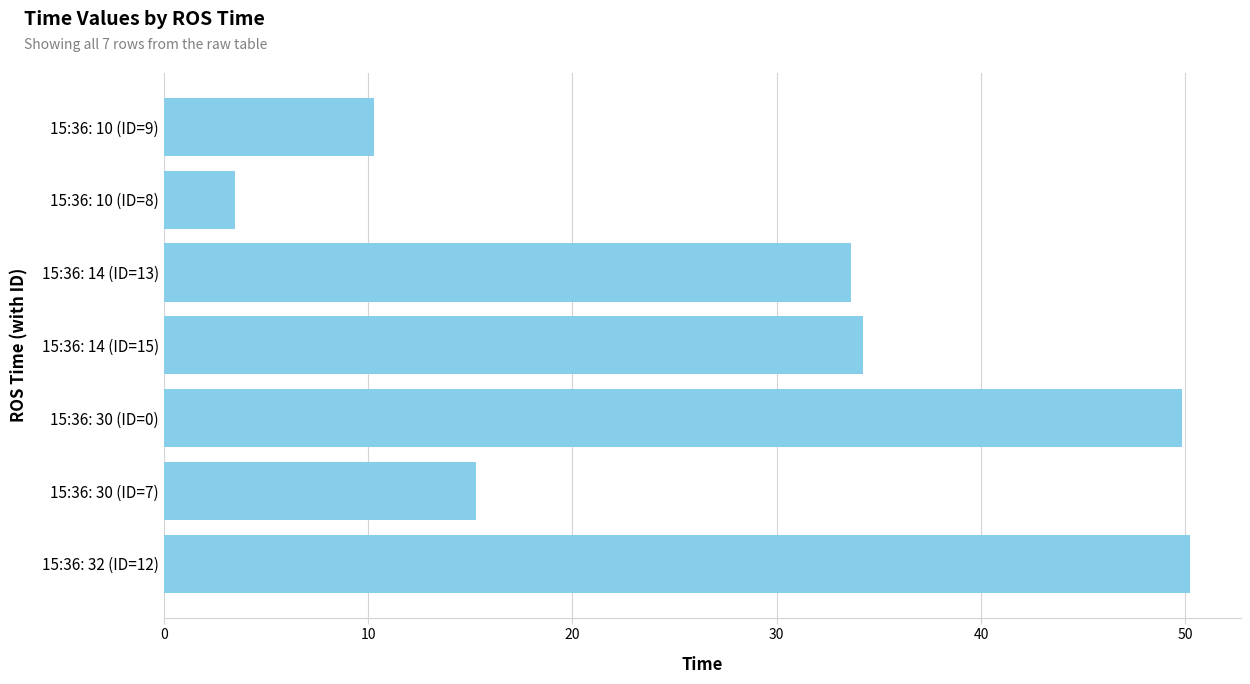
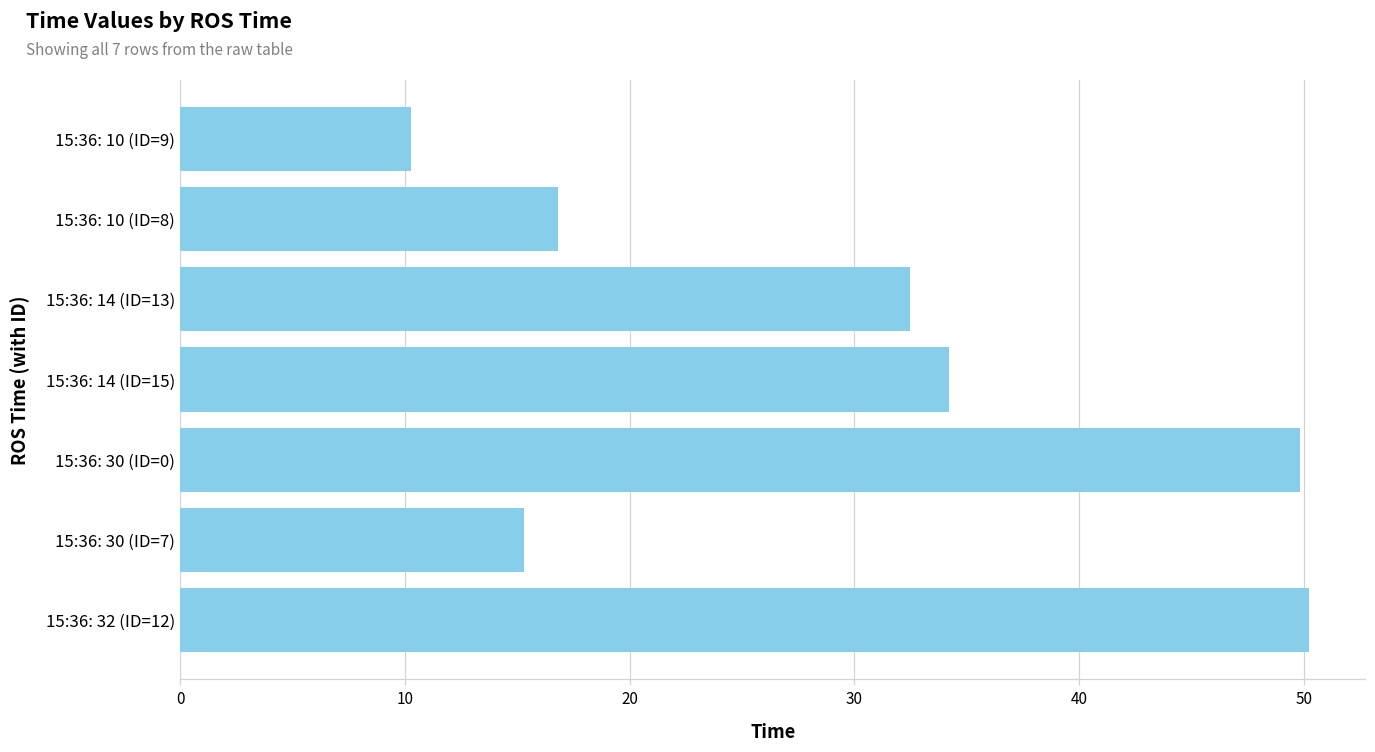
15:36: 10 (ID=8): 3.5 -> 16.8
15:36: 14 (ID=13): 33.6 -> 32.5
